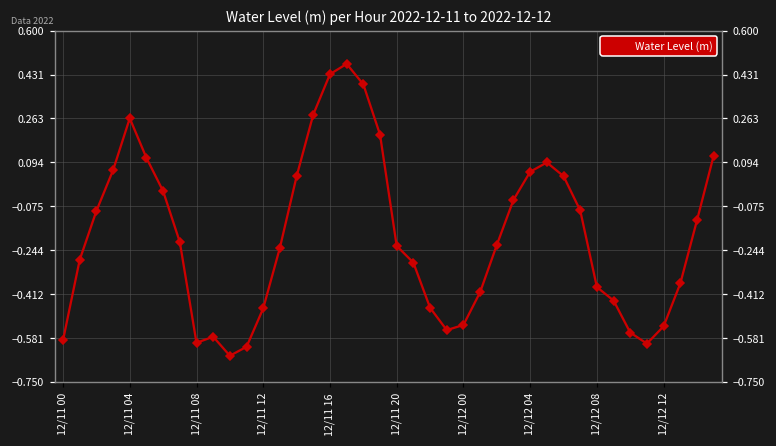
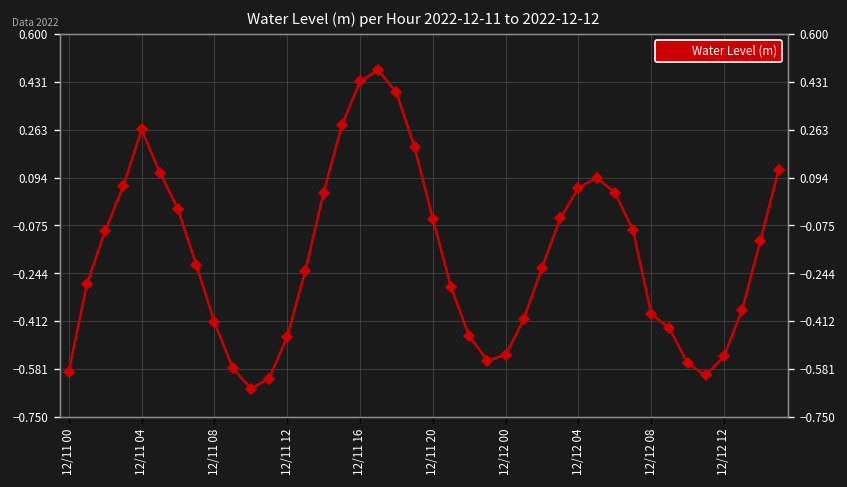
12/11 08: -0.60 -> -0.42
12/11 20: -0.23 -> -0.05
